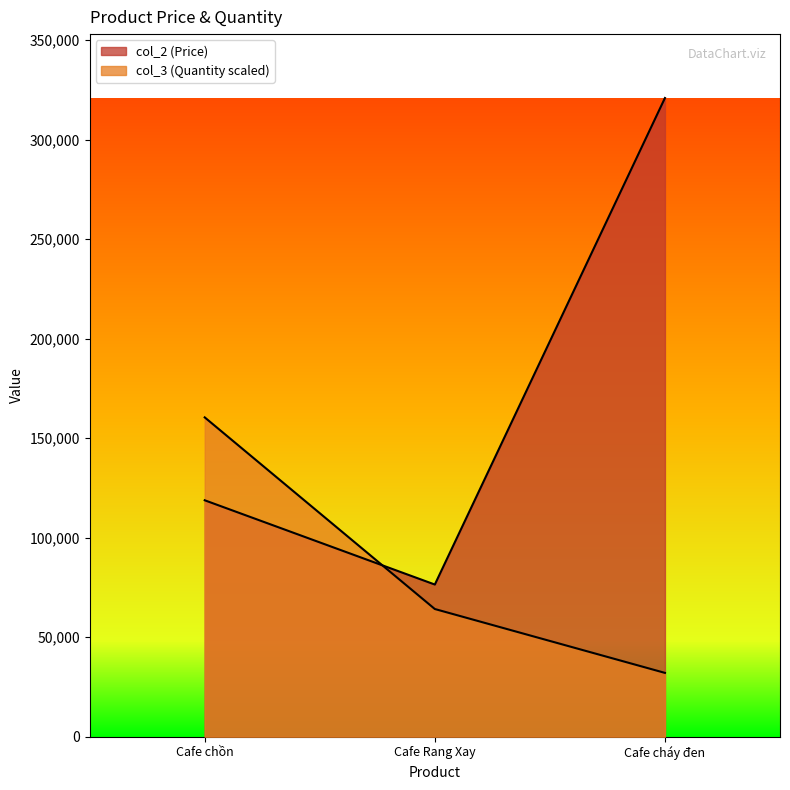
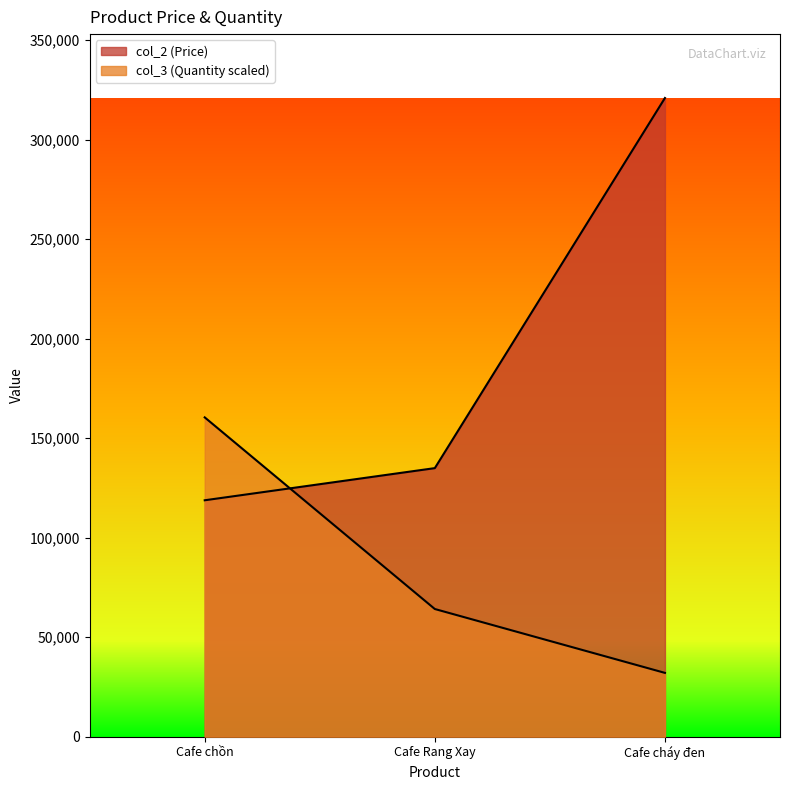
col_2 (Price), Cafe Rang Xay: 77,000 -> 135,000
